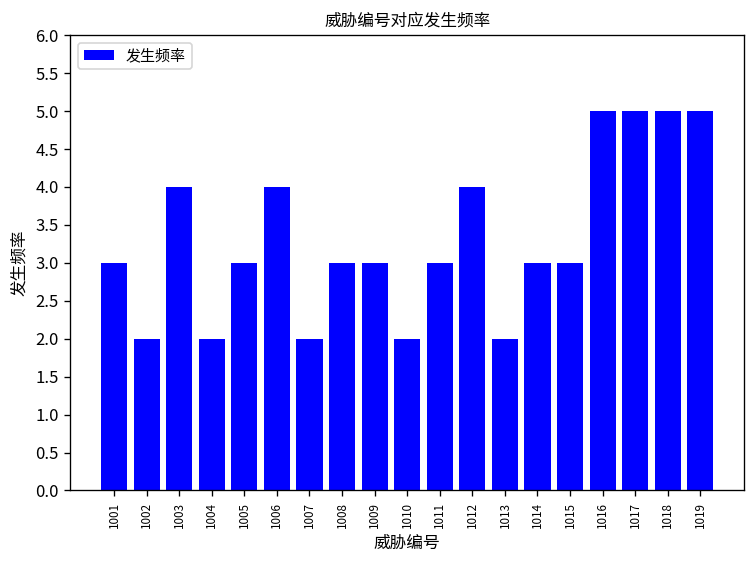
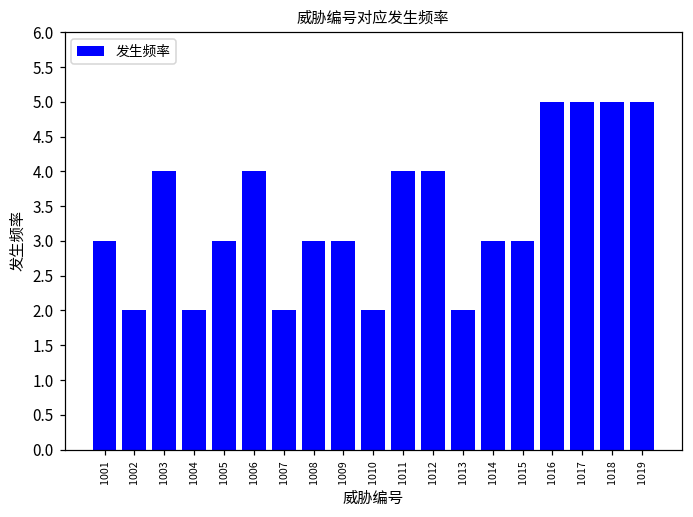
1011: 3 -> 4
